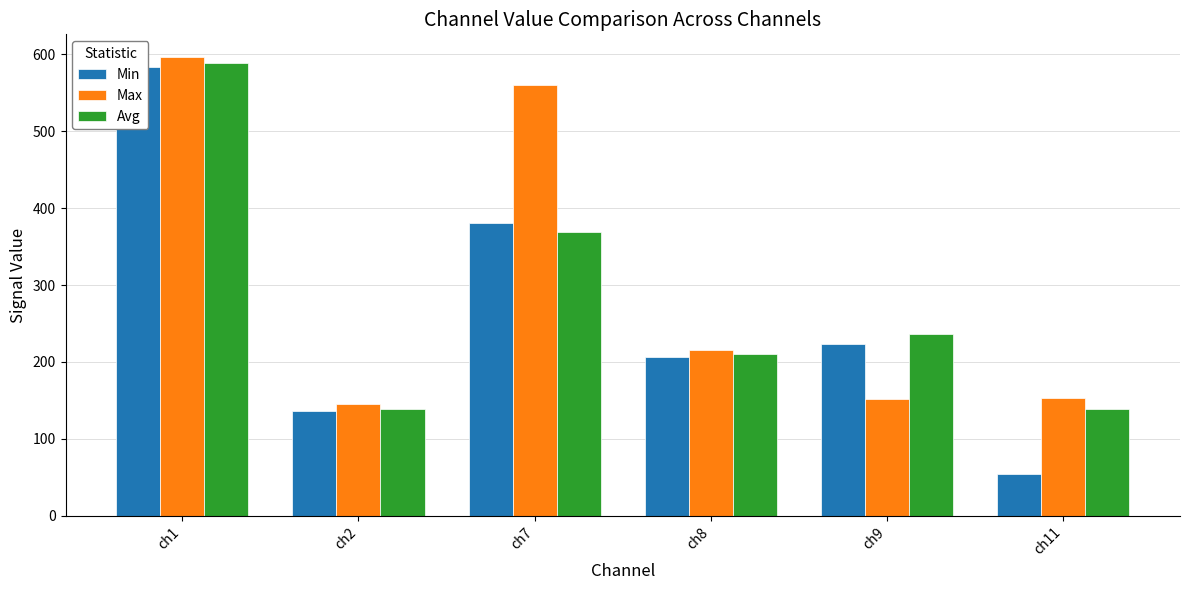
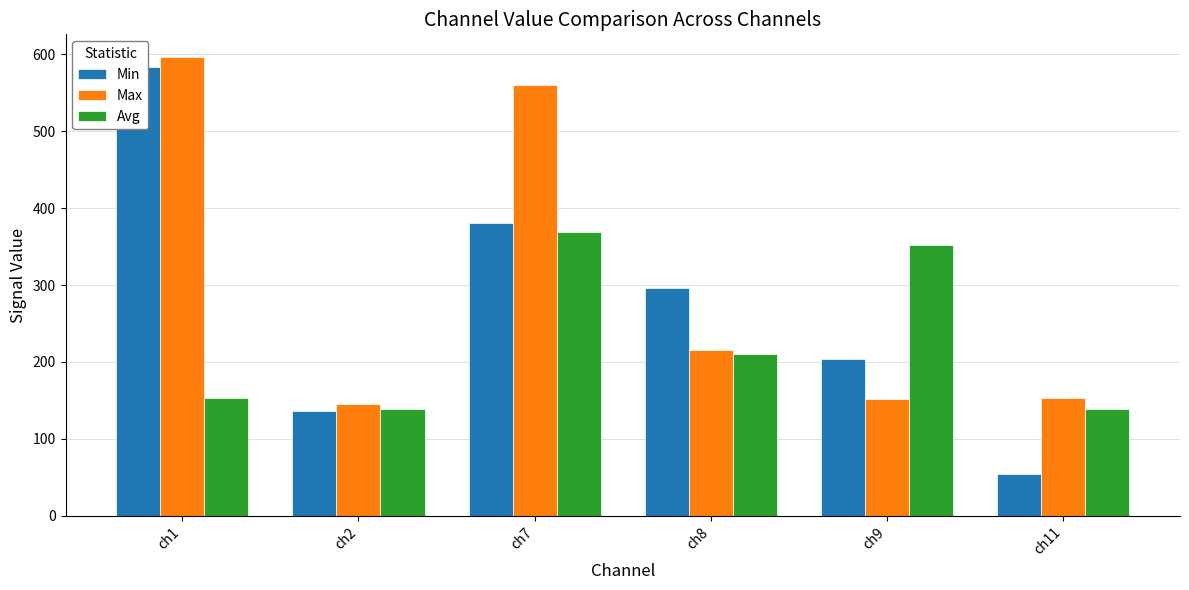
Avg, ch1: 590 -> 150
Min, ch8: 210 -> 300
Min, ch9: 220 -> 200
Avg, ch9: 240 -> 350
